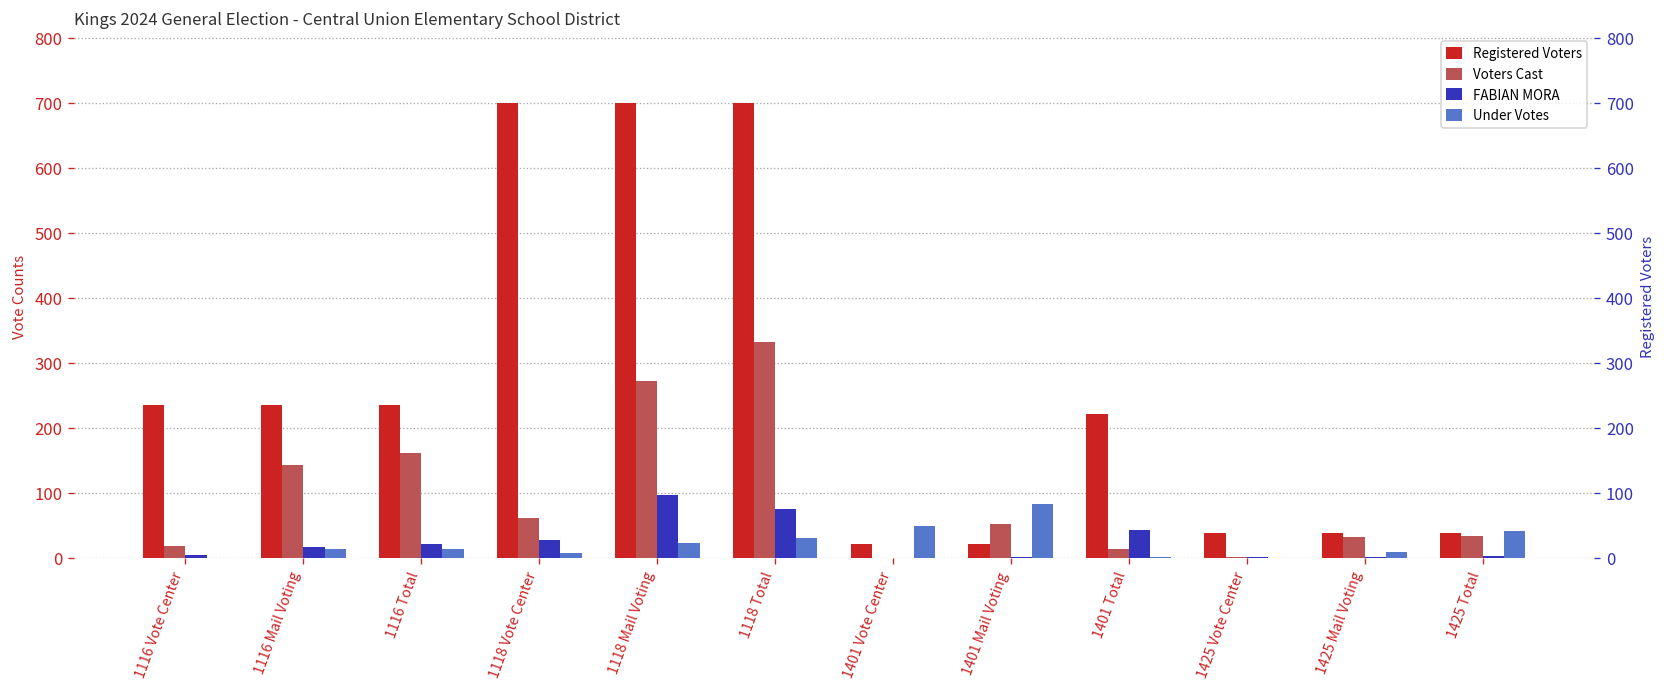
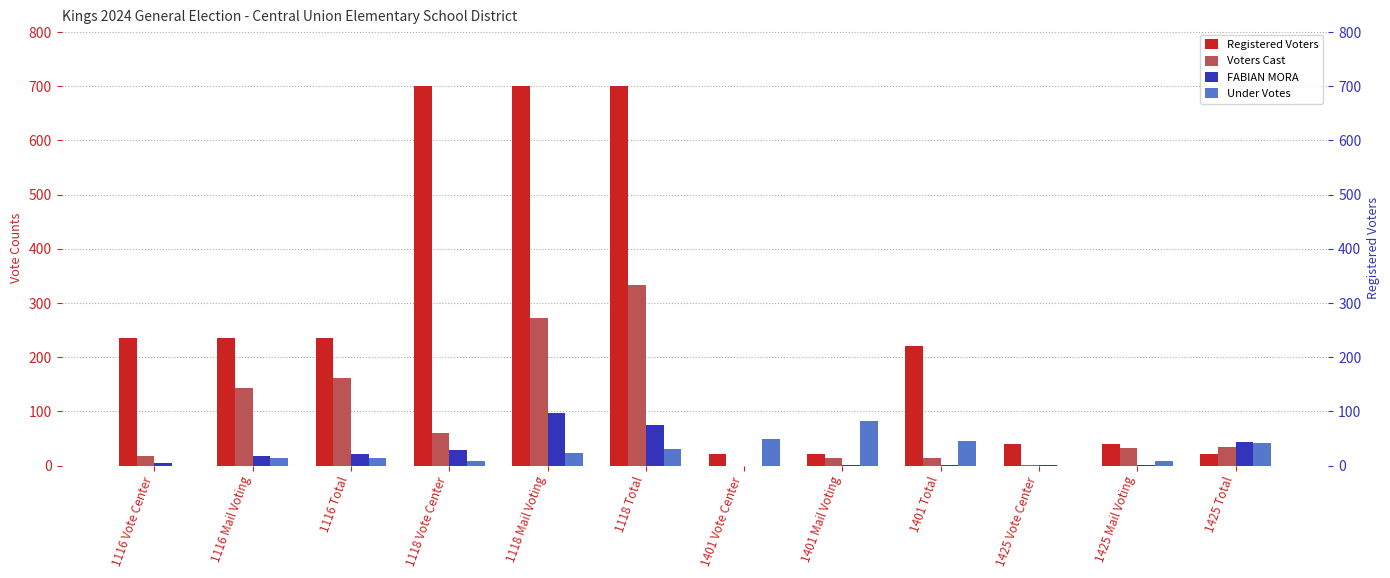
Voters Cast, 1401 Mail Voting: 50 -> 10
FABIAN MORA, 1401 Total: 40 -> 0
Under Votes, 1401 Total: 0 -> 50
Registered Voters, 1425 Total: 40 -> 20
FABIAN MORA, 1425 Total: 0 -> 40
